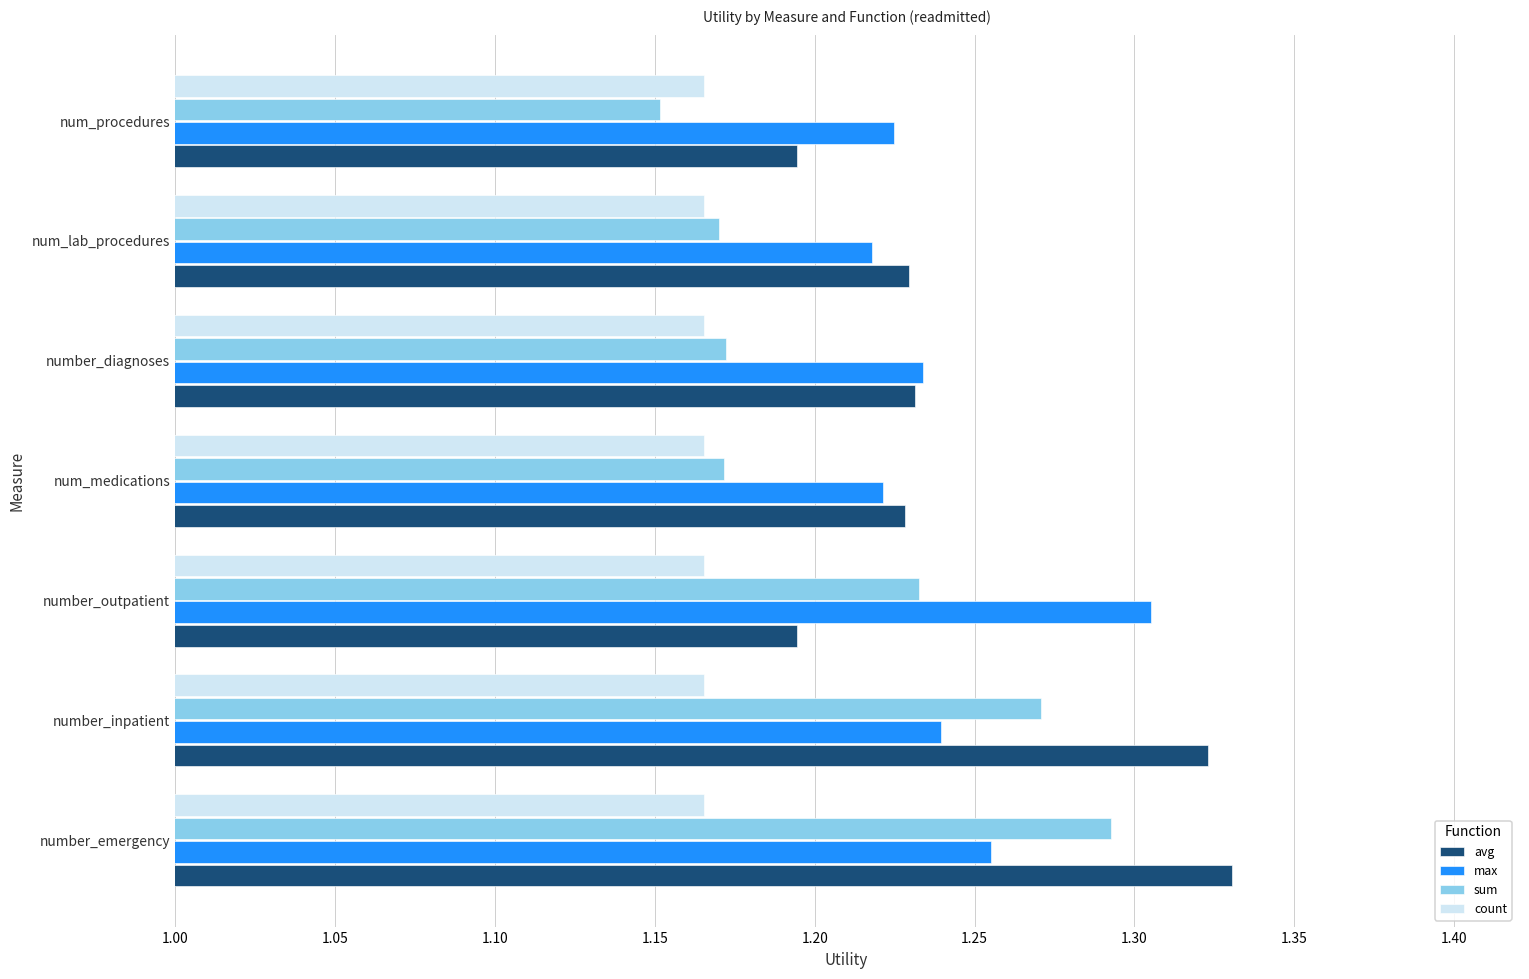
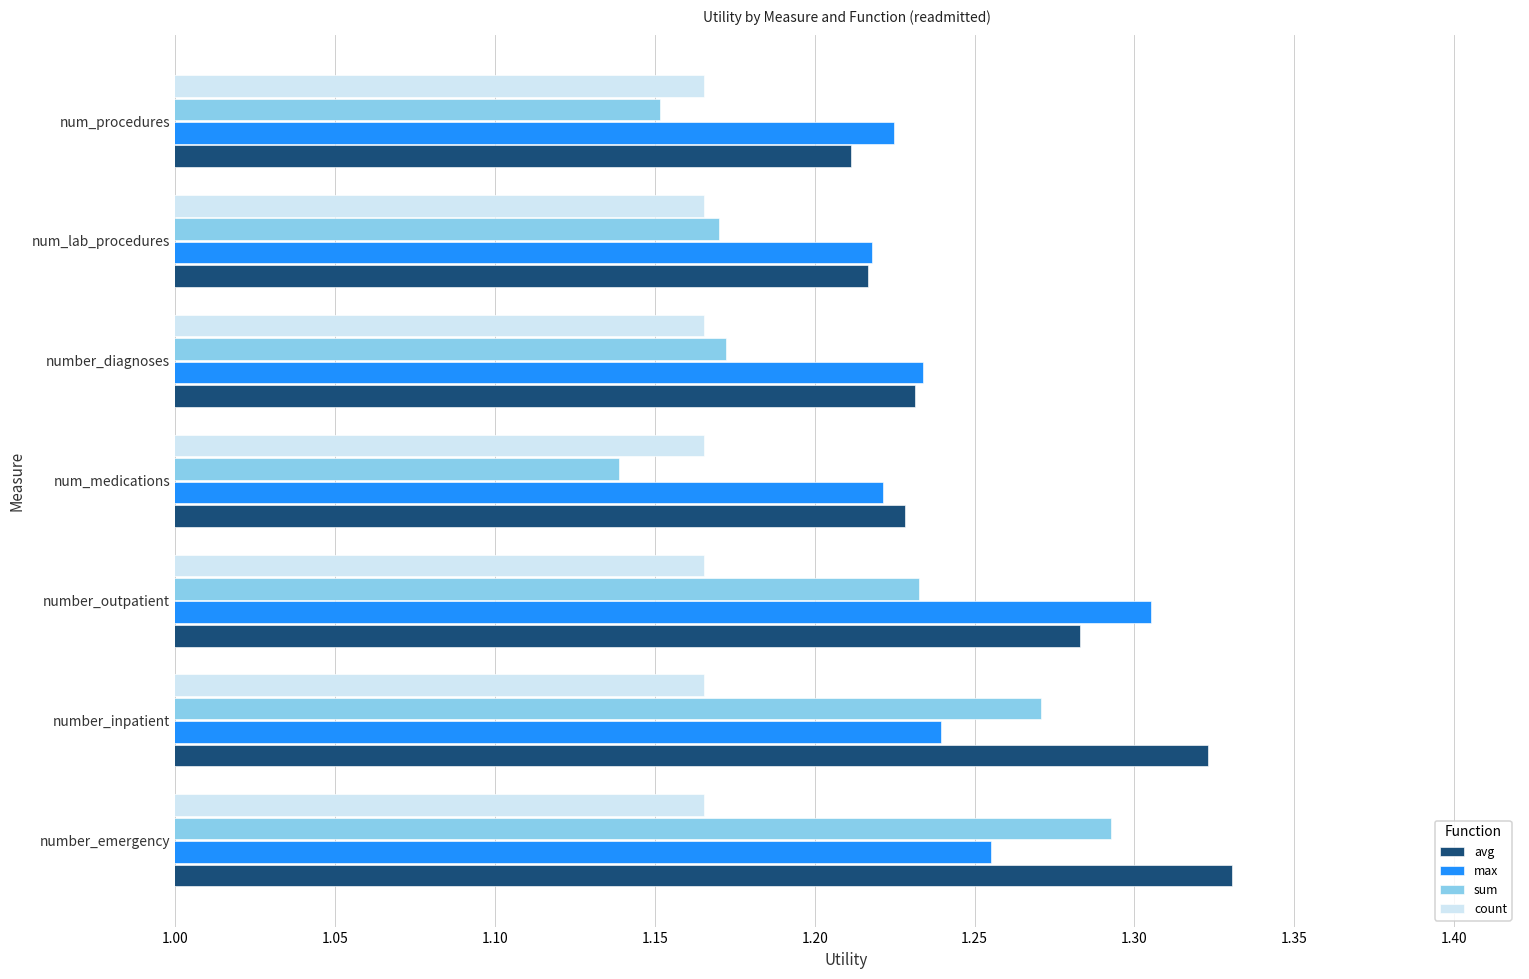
avg, num_procedures: 1.194 -> 1.211
avg, num_lab_procedures: 1.230 -> 1.217
sum, num_medications: 1.172 -> 1.139
avg, number_outpatient: 1.195 -> 1.283
